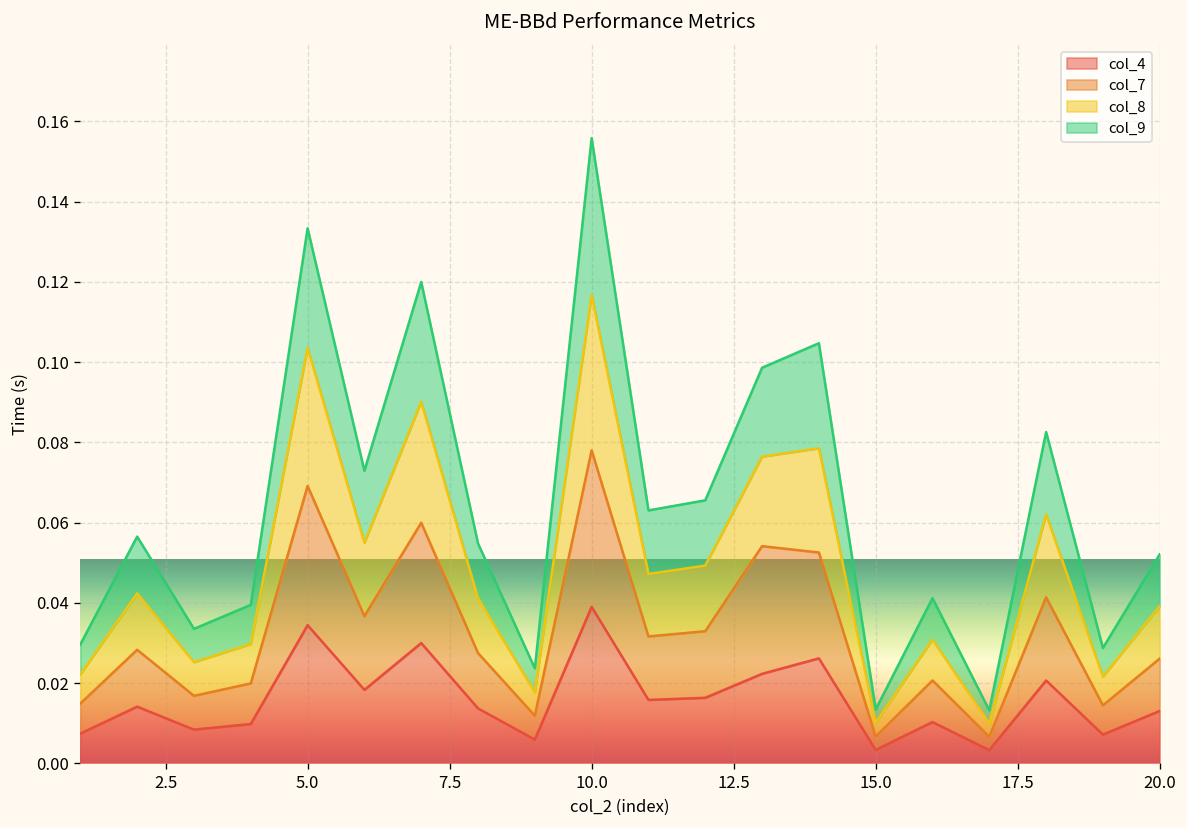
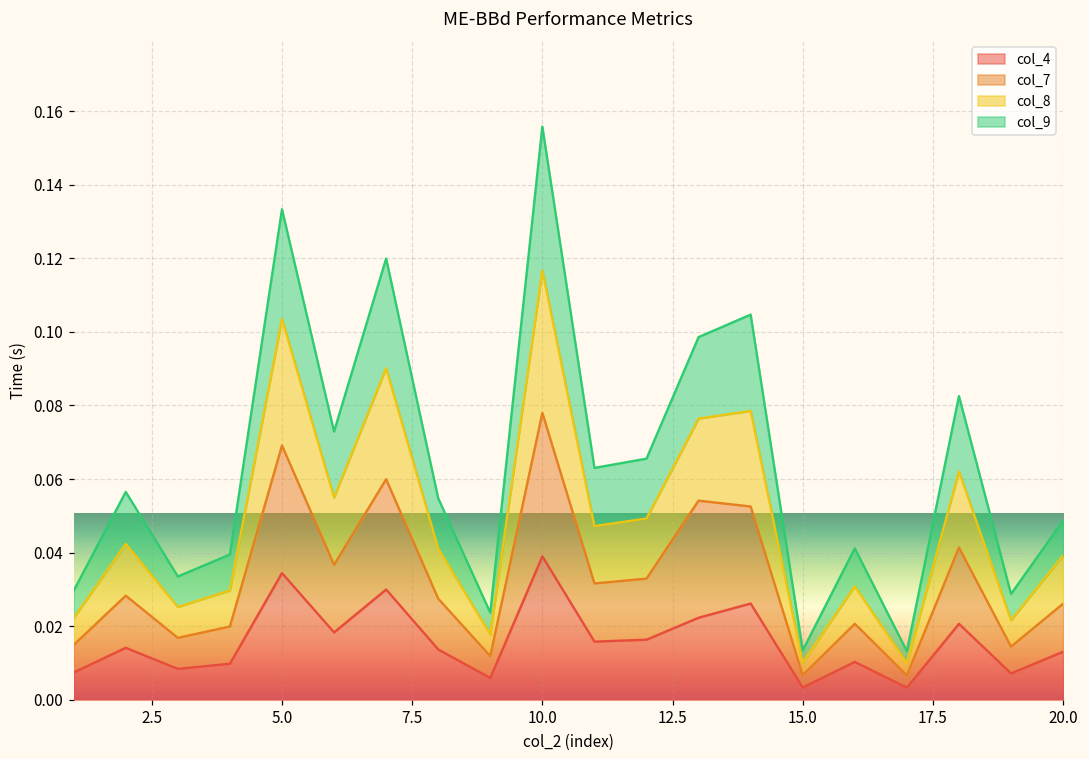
col_9, 20.0: 0.013 -> 0.009
